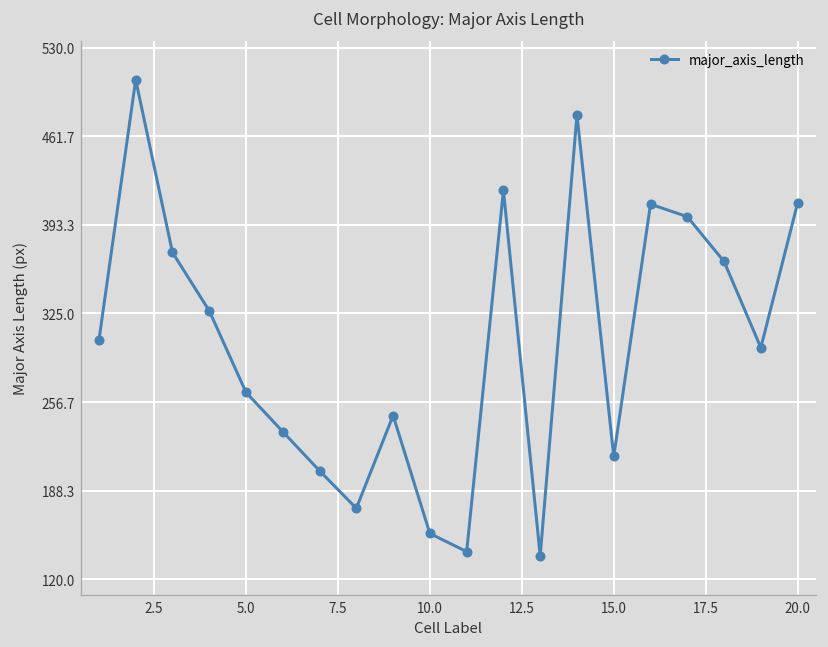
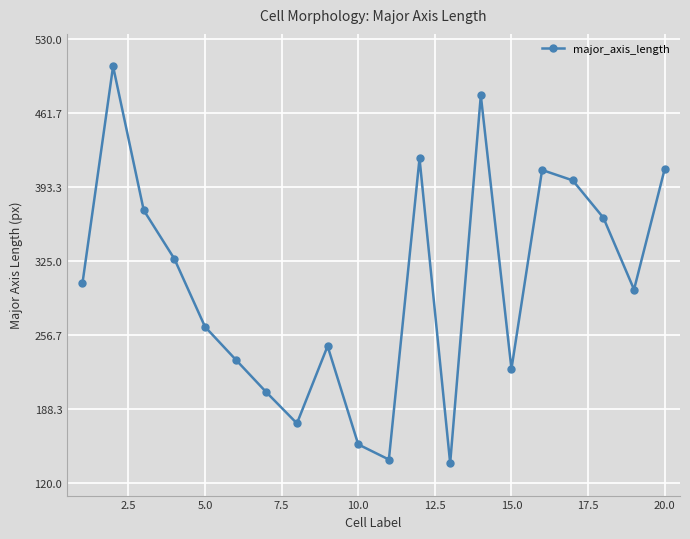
15.0: 215 -> 225
